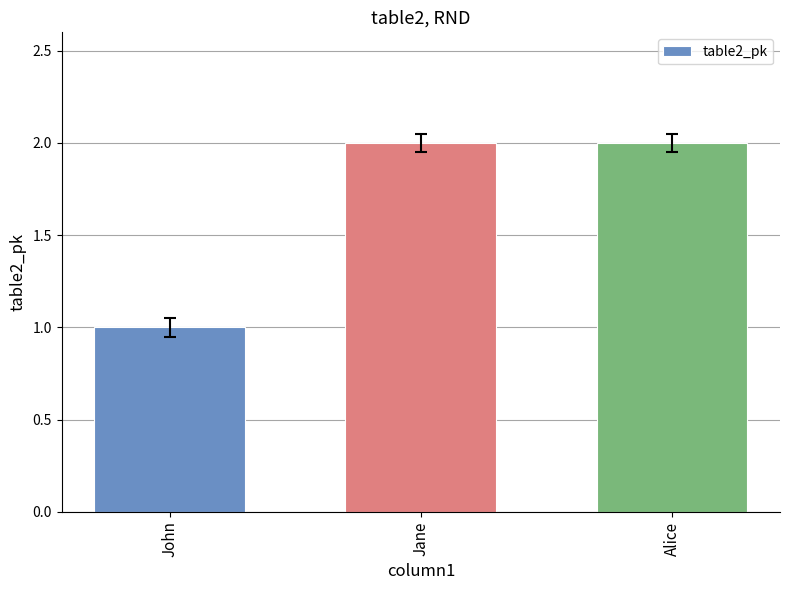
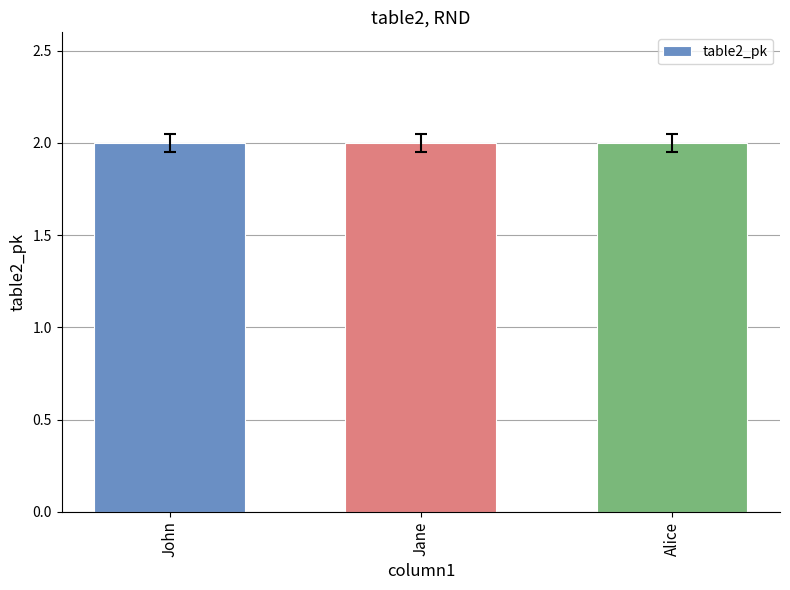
table2_pk, John: 1 -> 2
